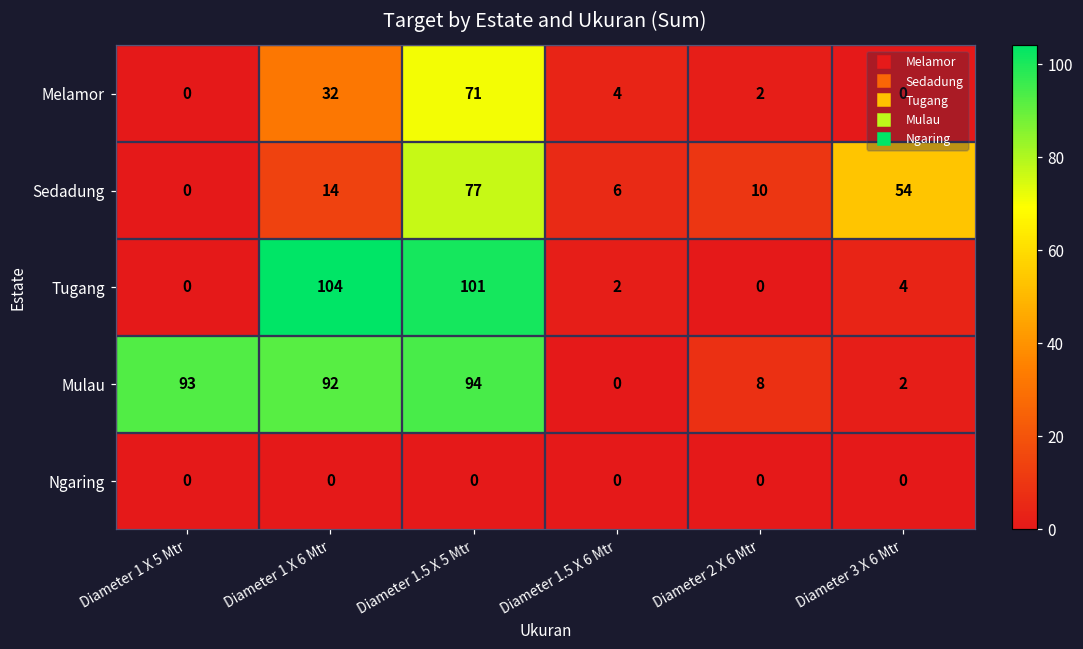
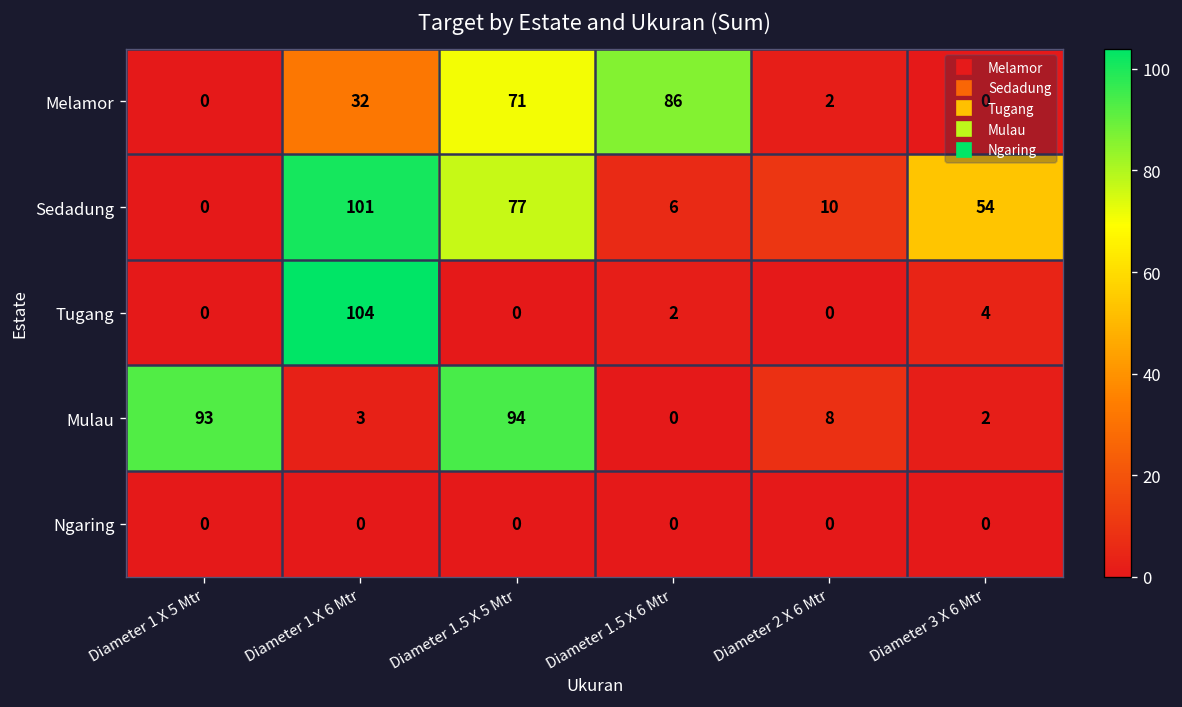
Melamor, Diameter 1.5 X 6 Mtr: 4 -> 86
Sedadung, Diameter 1 X 6 Mtr: 14 -> 101
Tugang, Diameter 1.5 X 5 Mtr: 101 -> 0
Mulau, Diameter 1 X 6 Mtr: 92 -> 3
